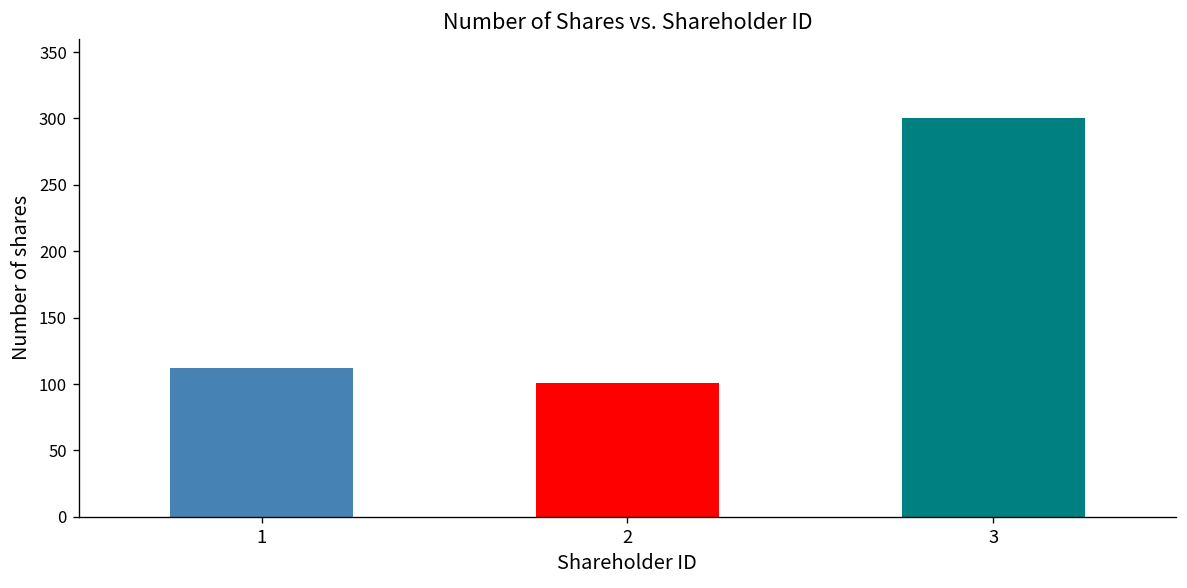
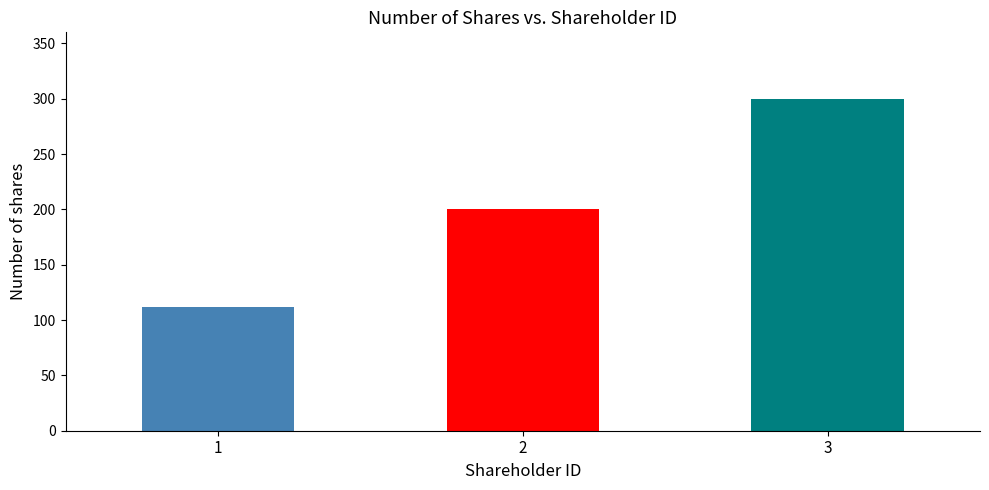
2: 101 -> 200
